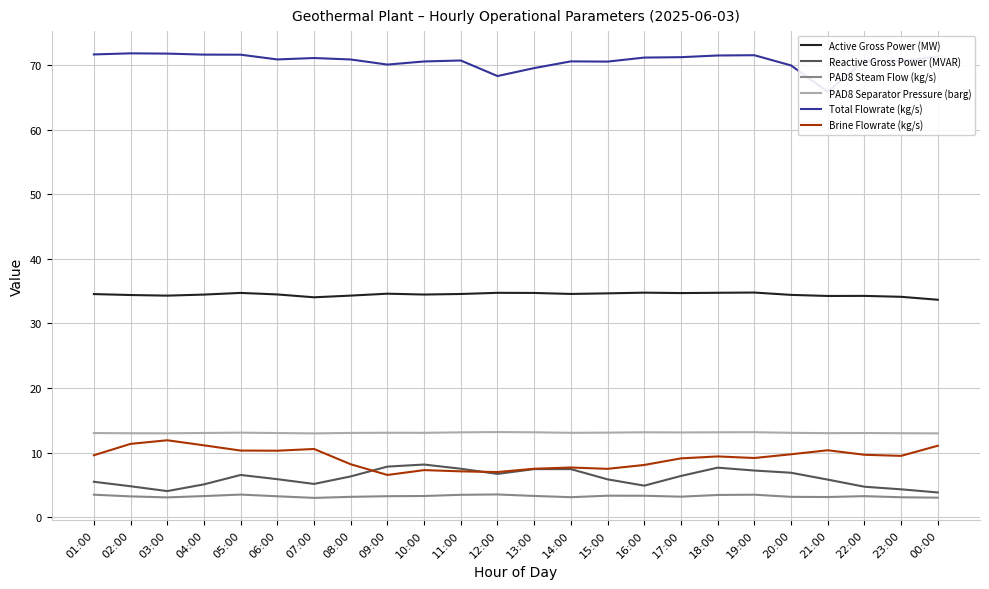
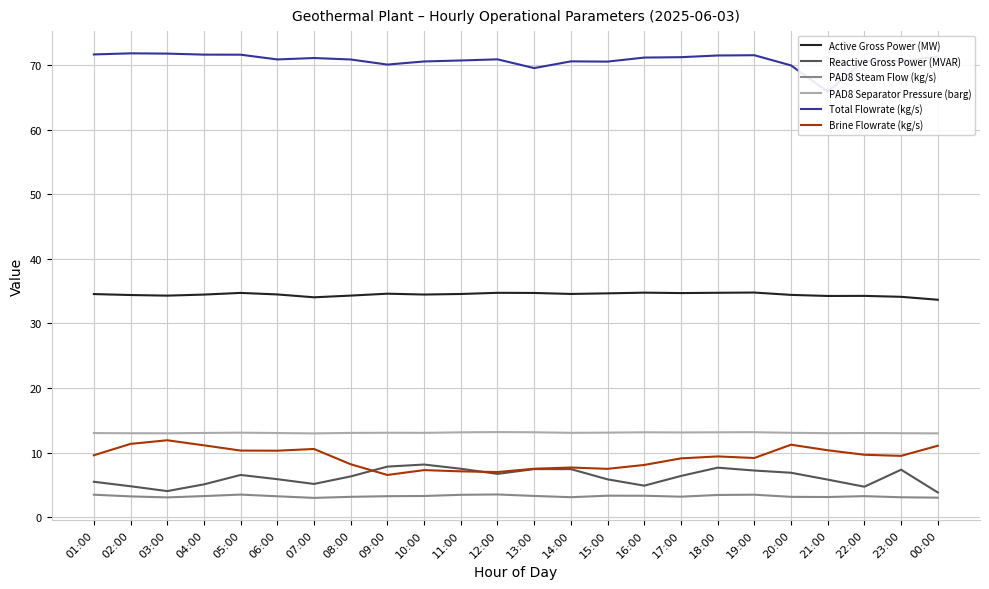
Total Flowrate (kg/s), 12:00: 68 -> 71
Brine Flowrate (kg/s), 20:00: 10 -> 11
Reactive Gross Power (MVAR), 23:00: 4 -> 7
